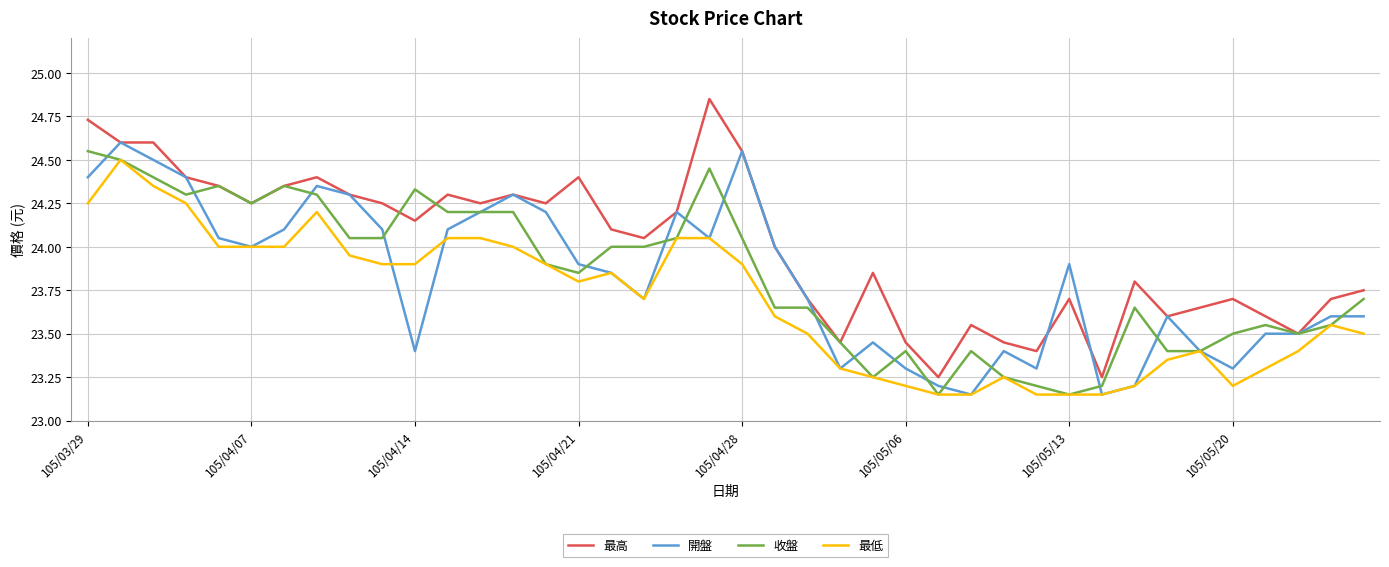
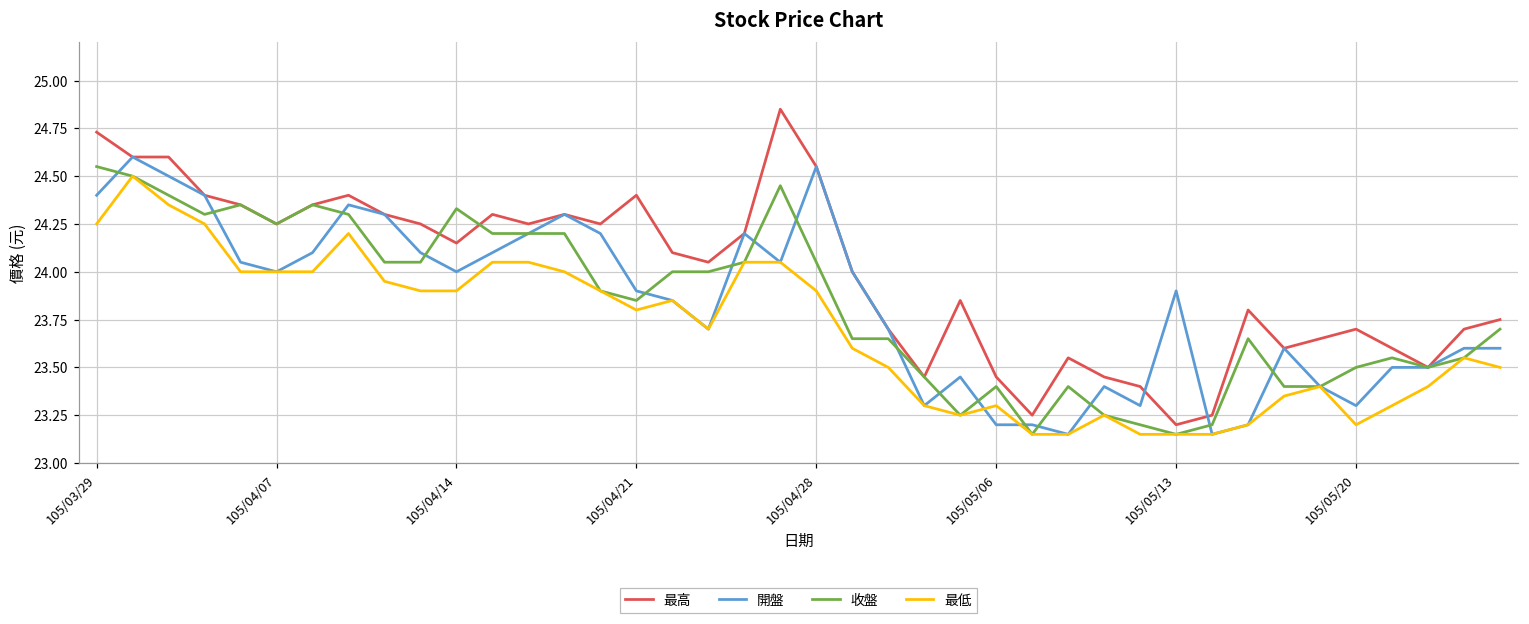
開盤, 105/04/14: 23.4 -> 24.0
開盤, 105/05/06: 23.3 -> 23.2
最低, 105/05/06: 23.2 -> 23.3
最高, 105/05/13: 23.7 -> 23.2
